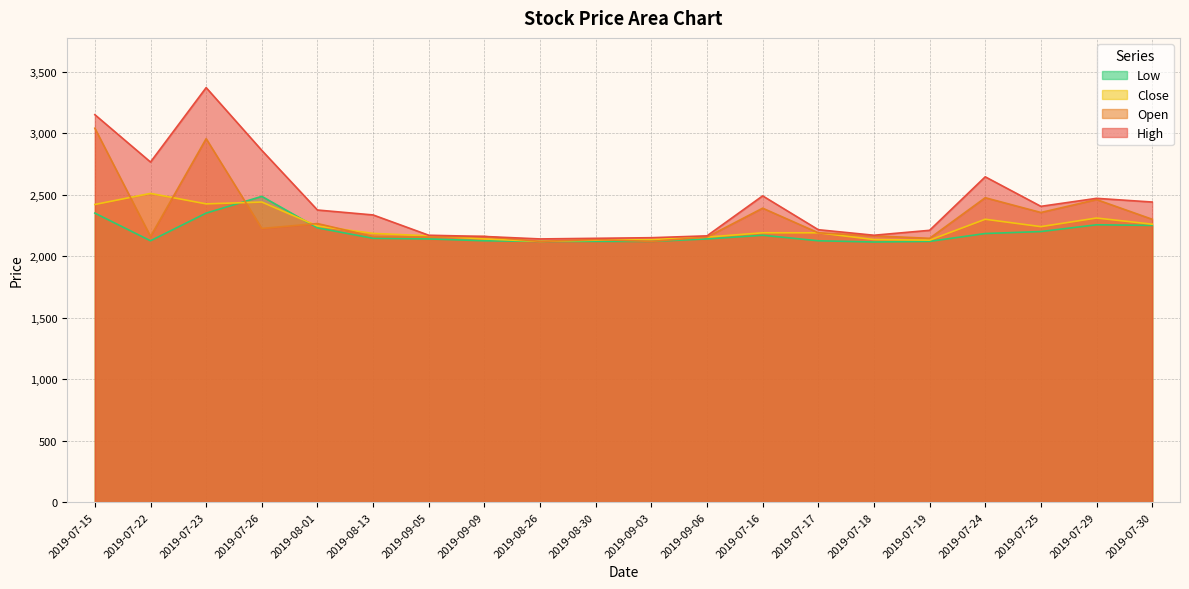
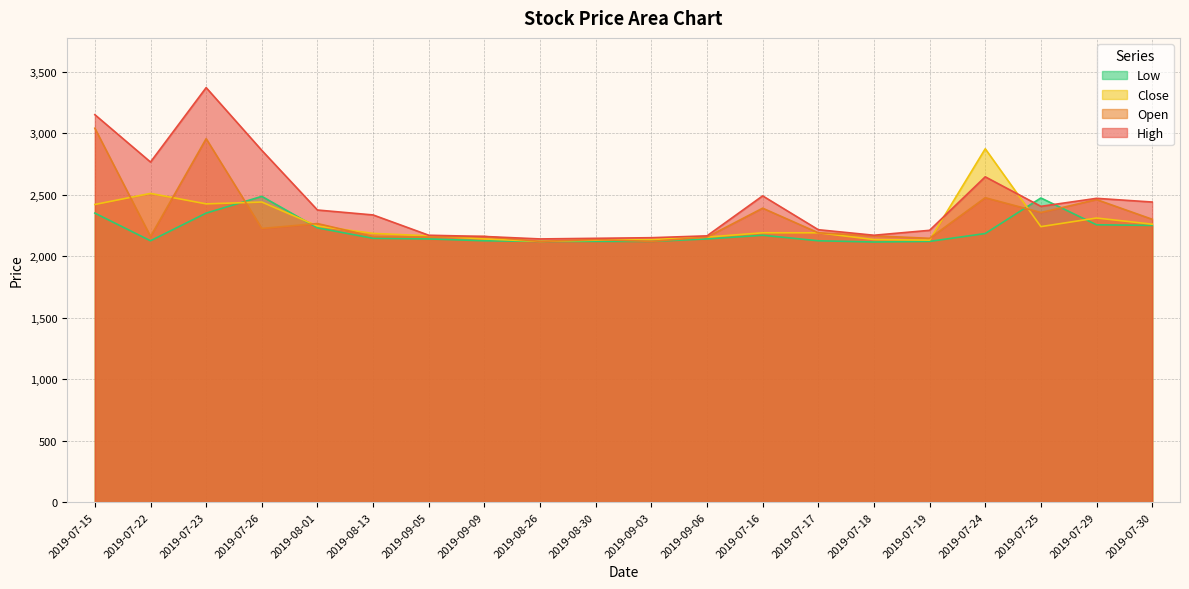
Close, 2019-07-24: 2,300 -> 2,870
Low, 2019-07-25: 2,200 -> 2,470
